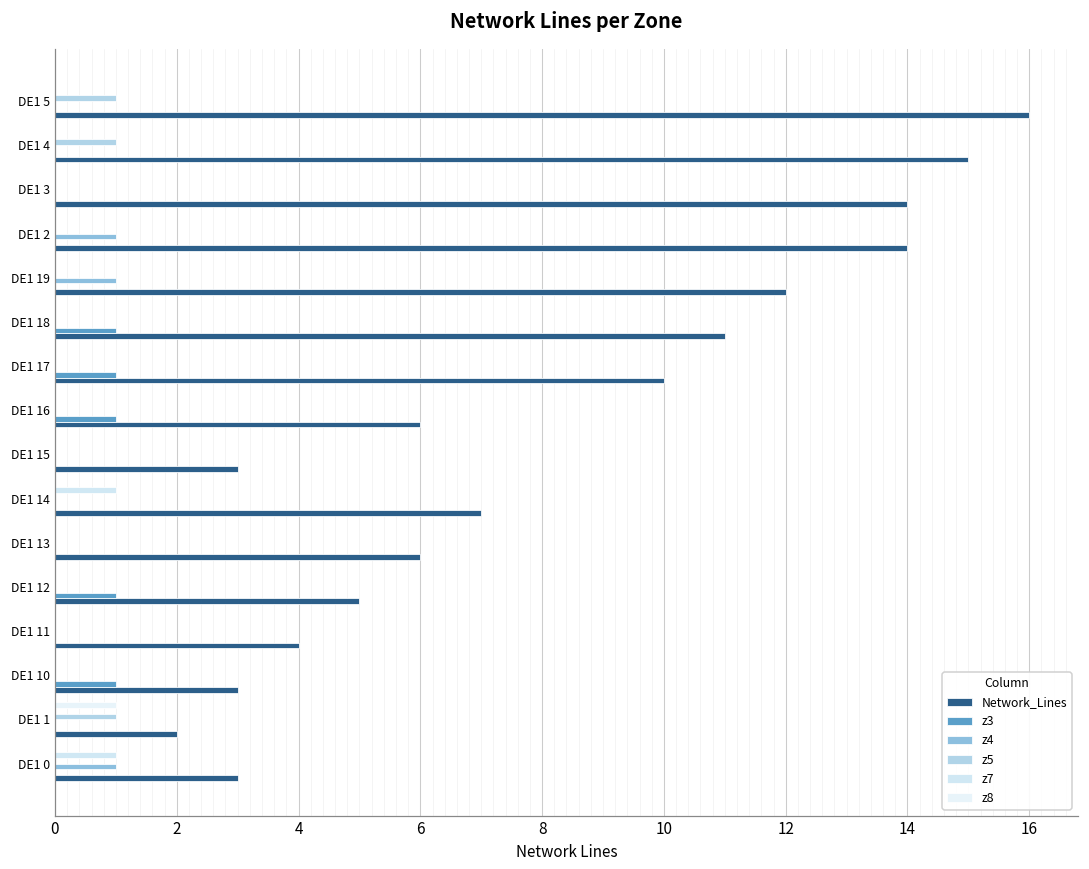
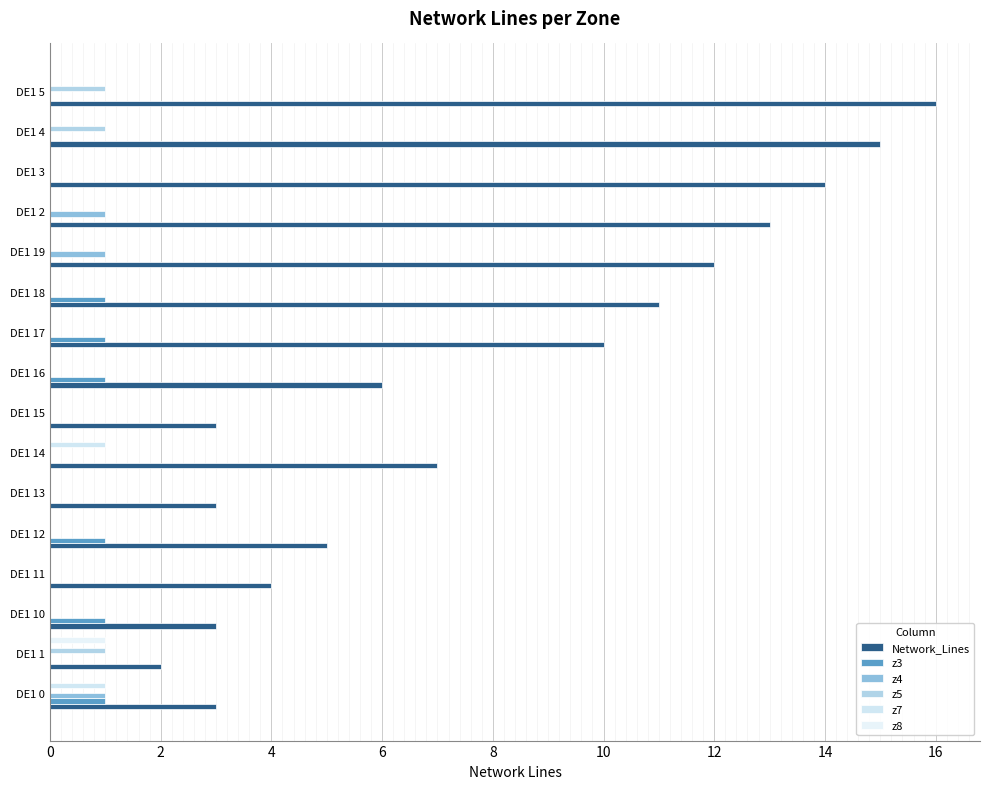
Network_Lines, DE1 2: 14 -> 13
Network_Lines, DE1 13: 6 -> 3
z3, DE1 0: 0 -> 1
